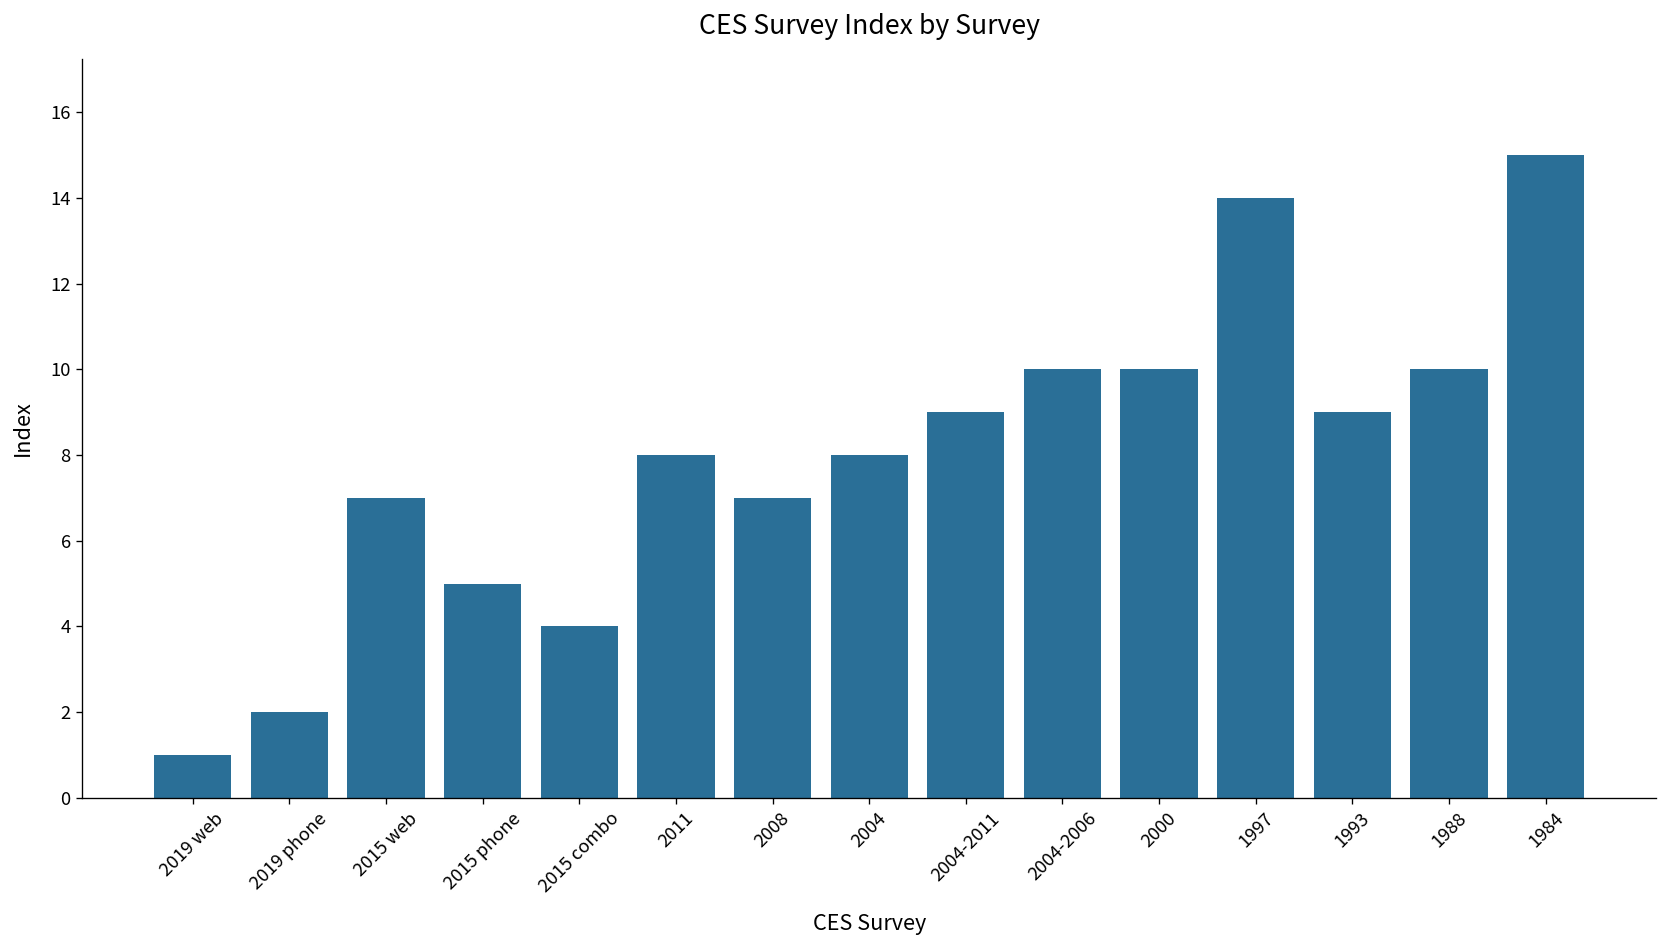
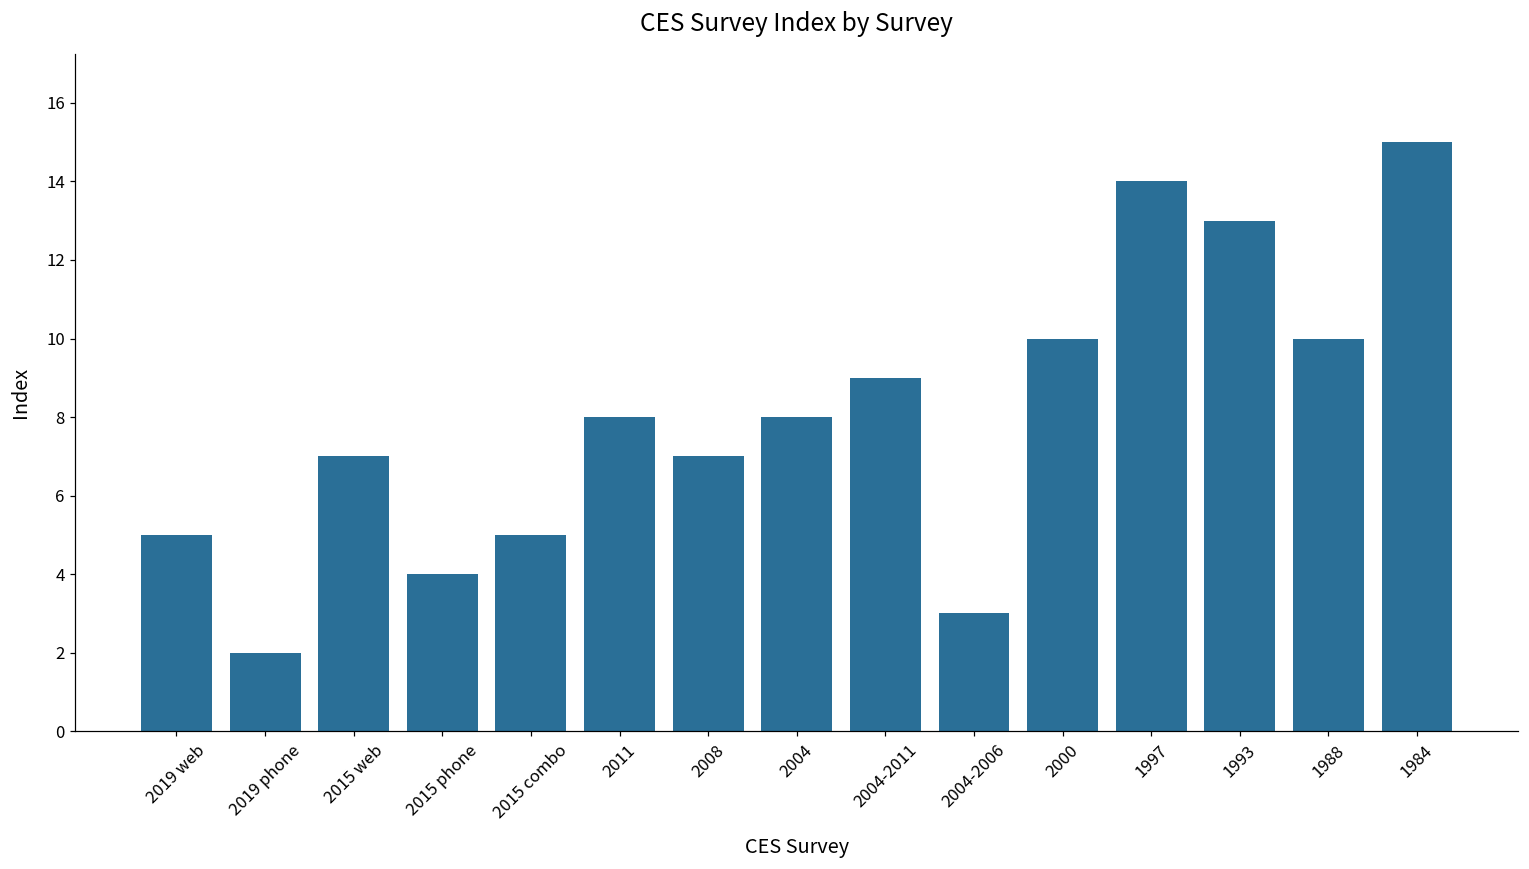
2019 web: 1 -> 5
2015 phone: 5 -> 4
2015 combo: 4 -> 5
2004-2006: 10 -> 3
1993: 9 -> 13
